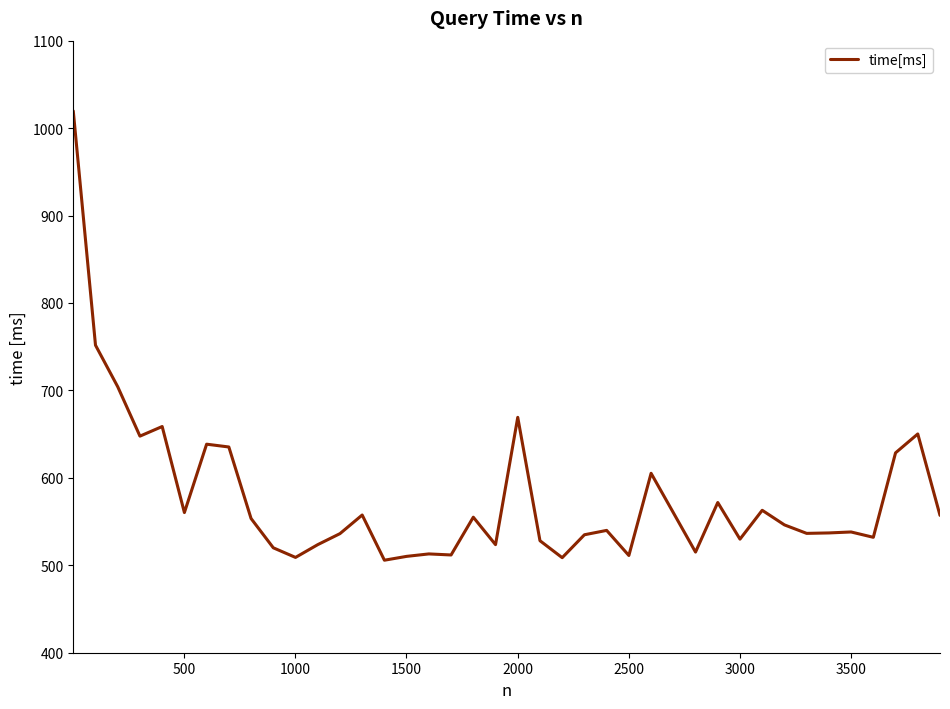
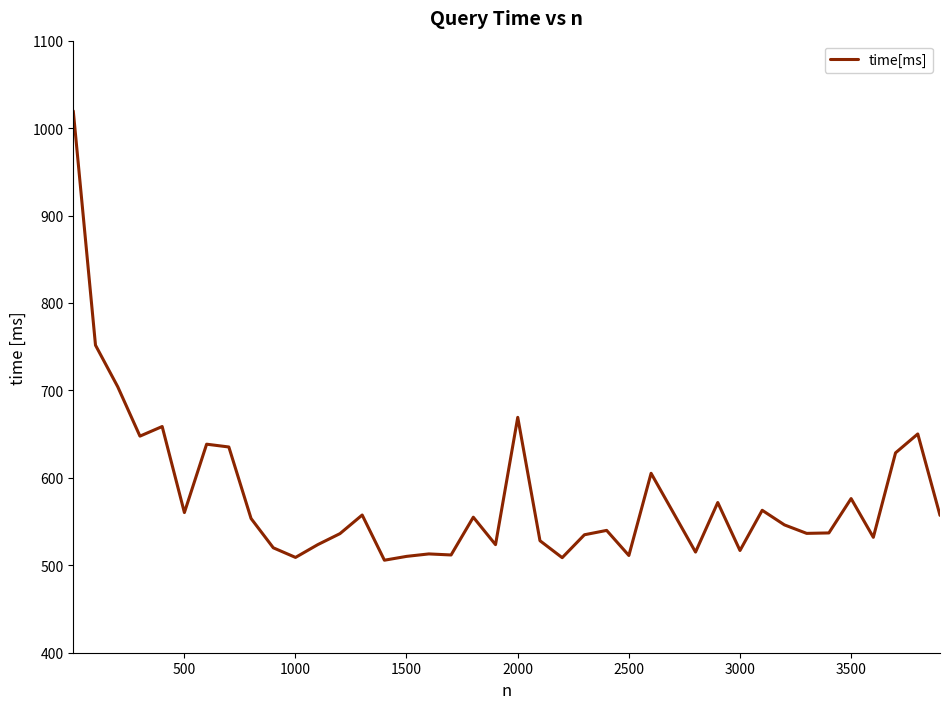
3000: 530 -> 520
3500: 540 -> 580
